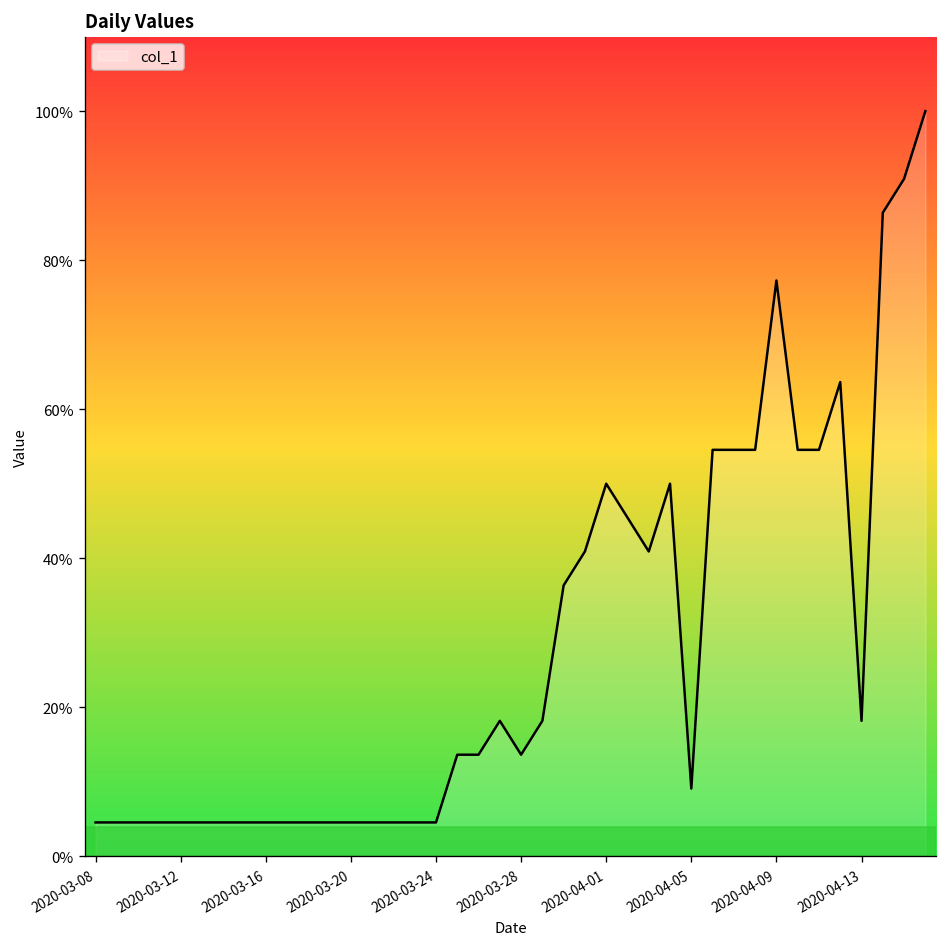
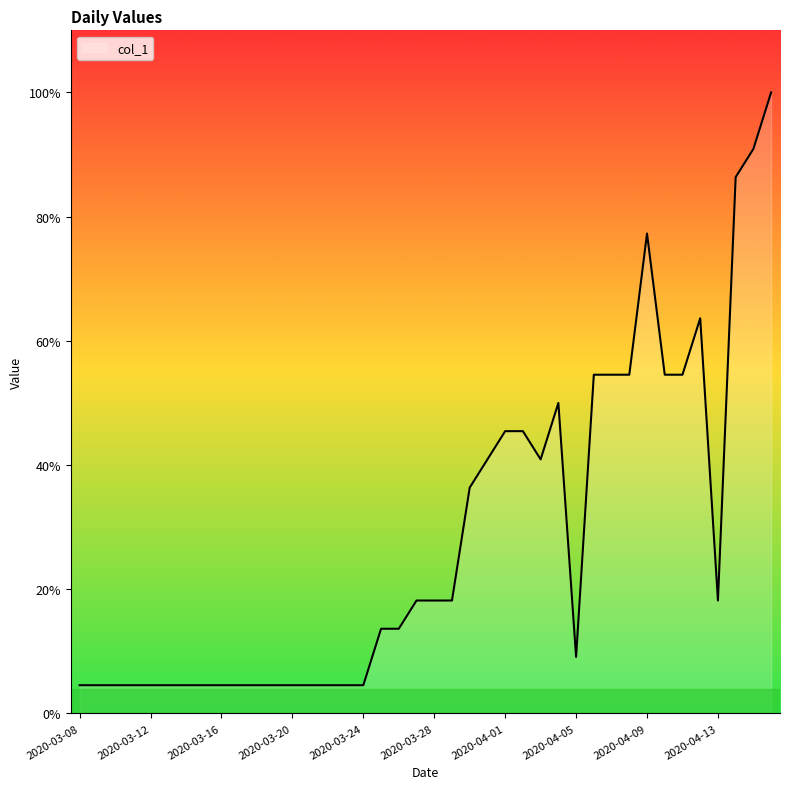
2020-03-28: 14% -> 18%
2020-04-01: 50% -> 45%
